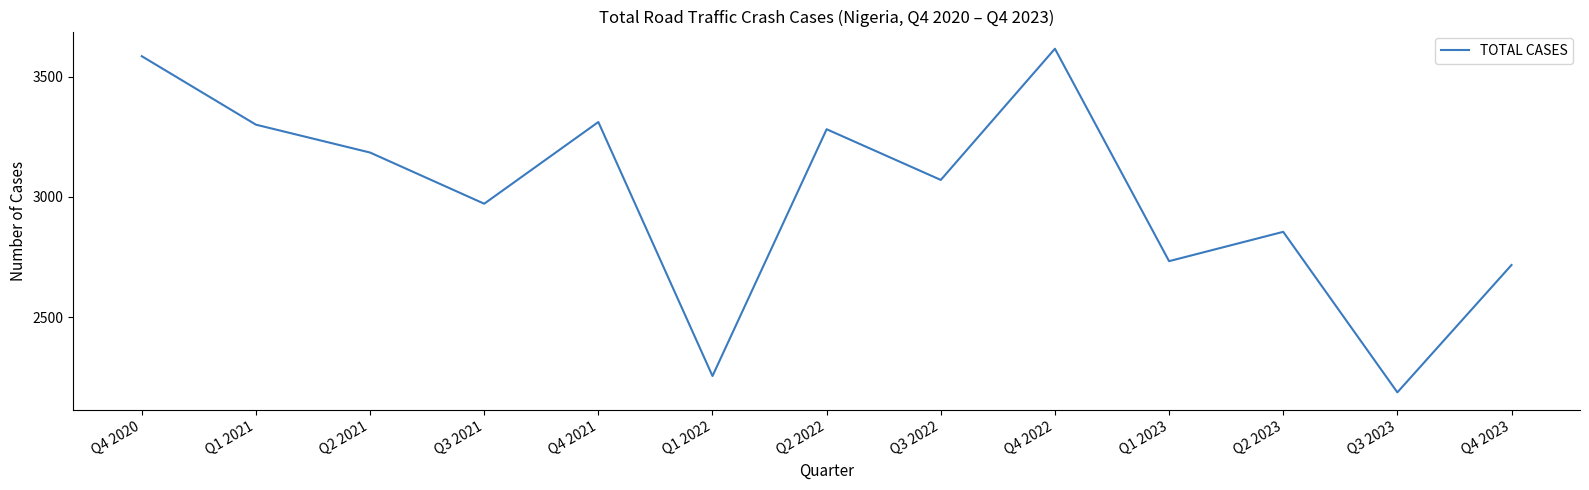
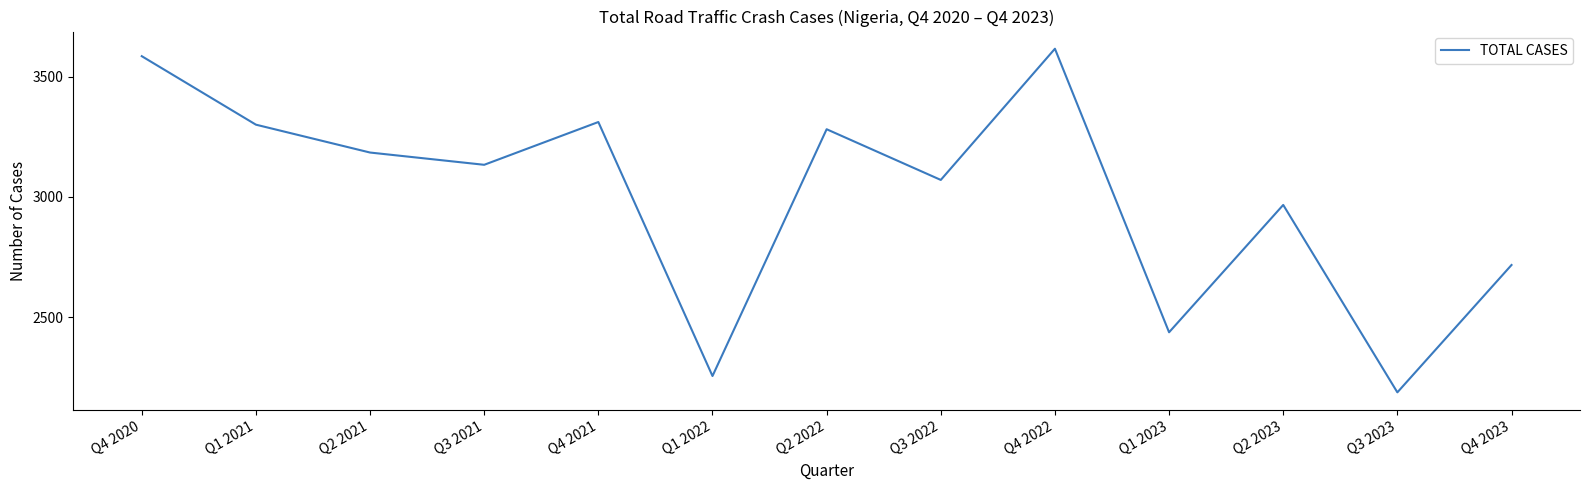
Q3 2021: 2970 -> 3130
Q1 2023: 2730 -> 2440
Q2 2023: 2860 -> 2970
